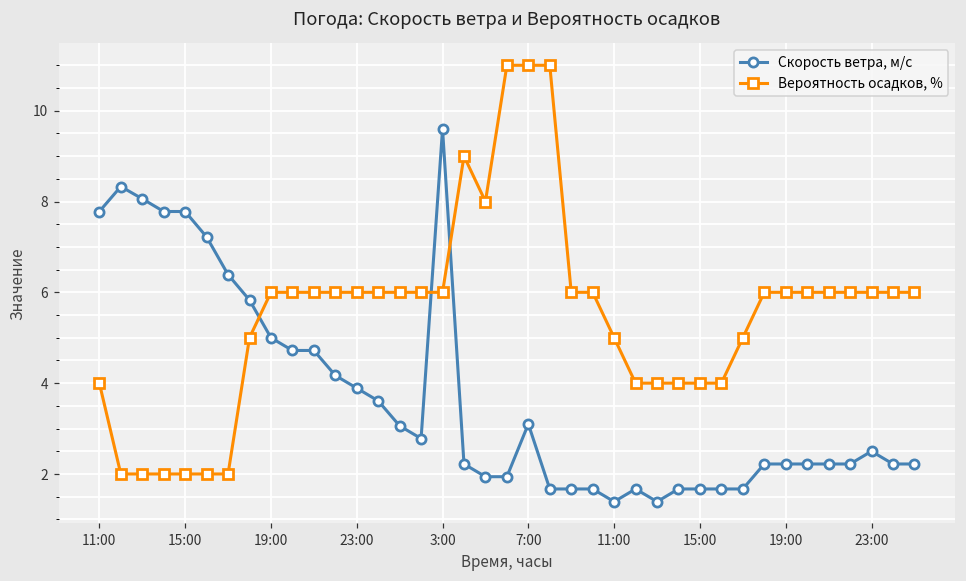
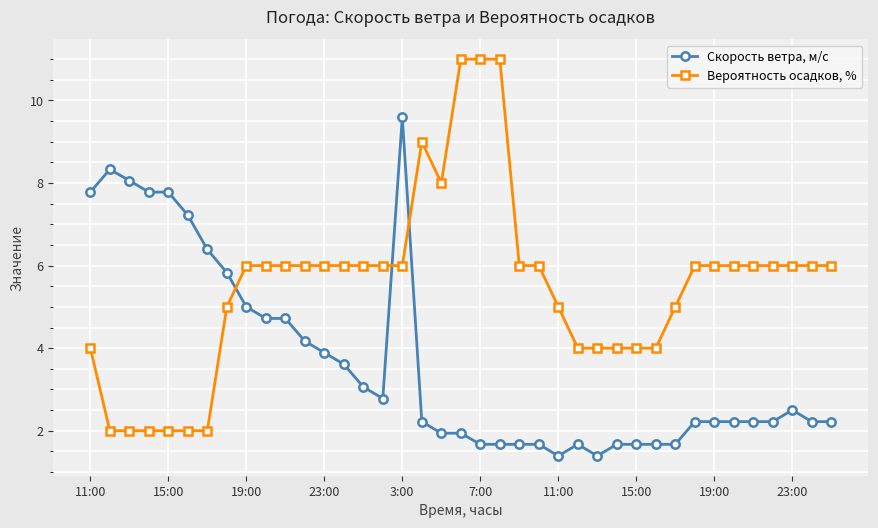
Скорость ветра, м/с, 7:00: 3.1 -> 1.7
